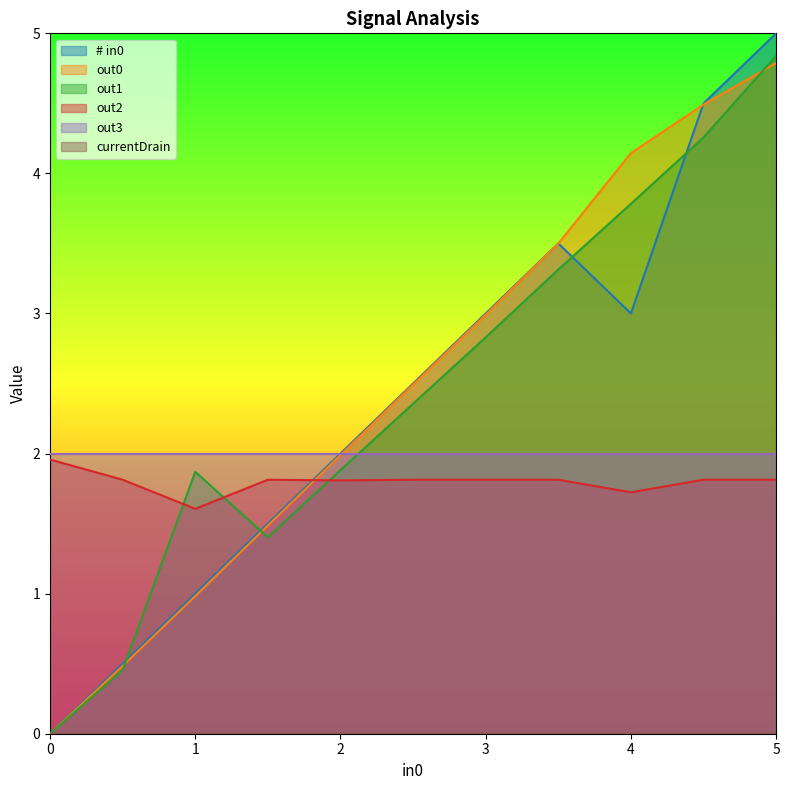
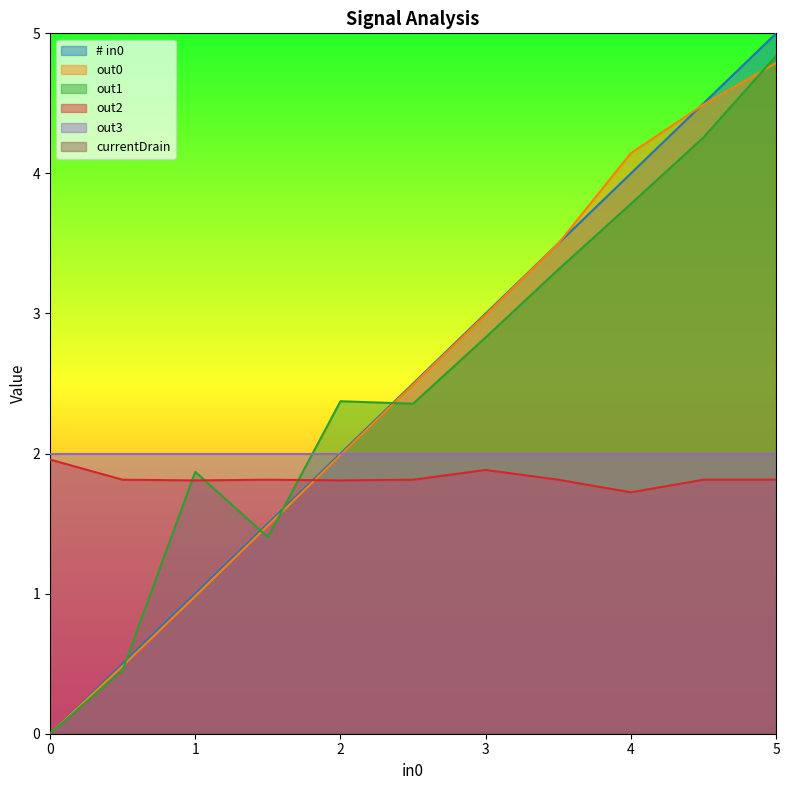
out2, 1: 1.61 -> 1.81
out1, 2: 1.88 -> 2.37
out2, 3: 1.81 -> 1.88
# in0, 4: 3 -> 4
